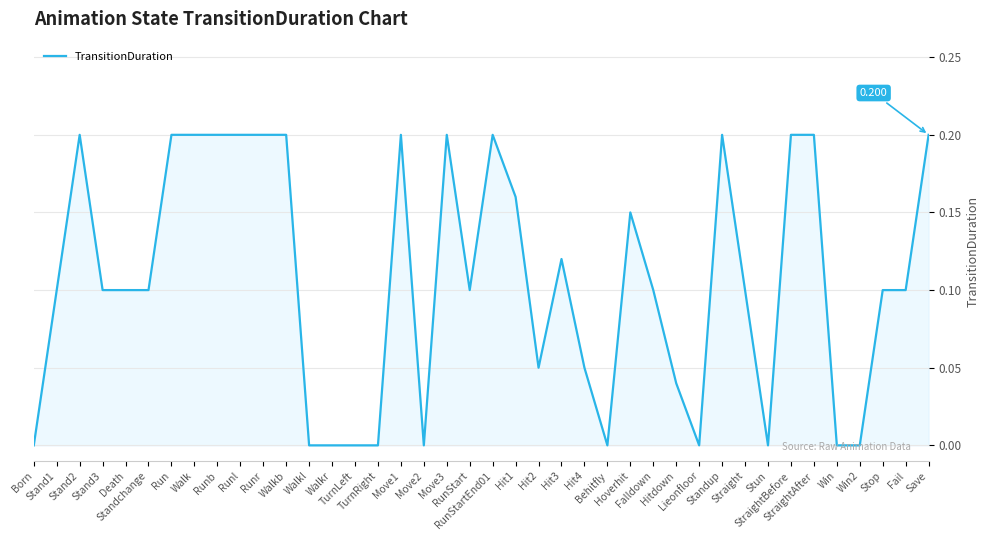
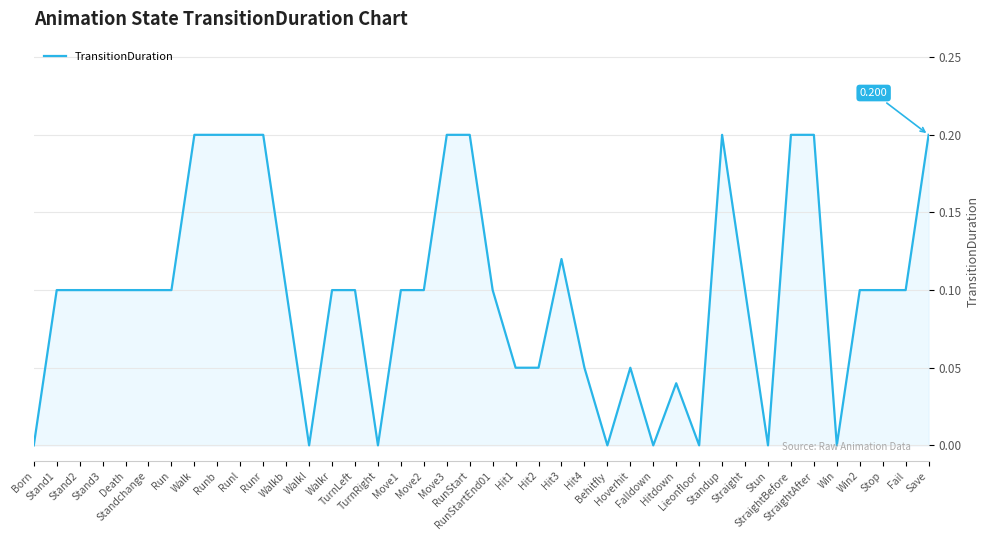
Stand2: 0.2 -> 0.1
Run: 0.2 -> 0.1
Walkb: 0.2 -> 0.1
Walkr: 0.0 -> 0.1
TurnLeft: 0.0 -> 0.1
Move1: 0.2 -> 0.1
Move2: 0.0 -> 0.1
RunStart: 0.1 -> 0.2
RunStartEnd01: 0.2 -> 0.1
Hit1: 0.16 -> 0.05
Hoverhit: 0.15 -> 0.05
Falldown: 0.1 -> 0.0
Win2: 0.0 -> 0.1
